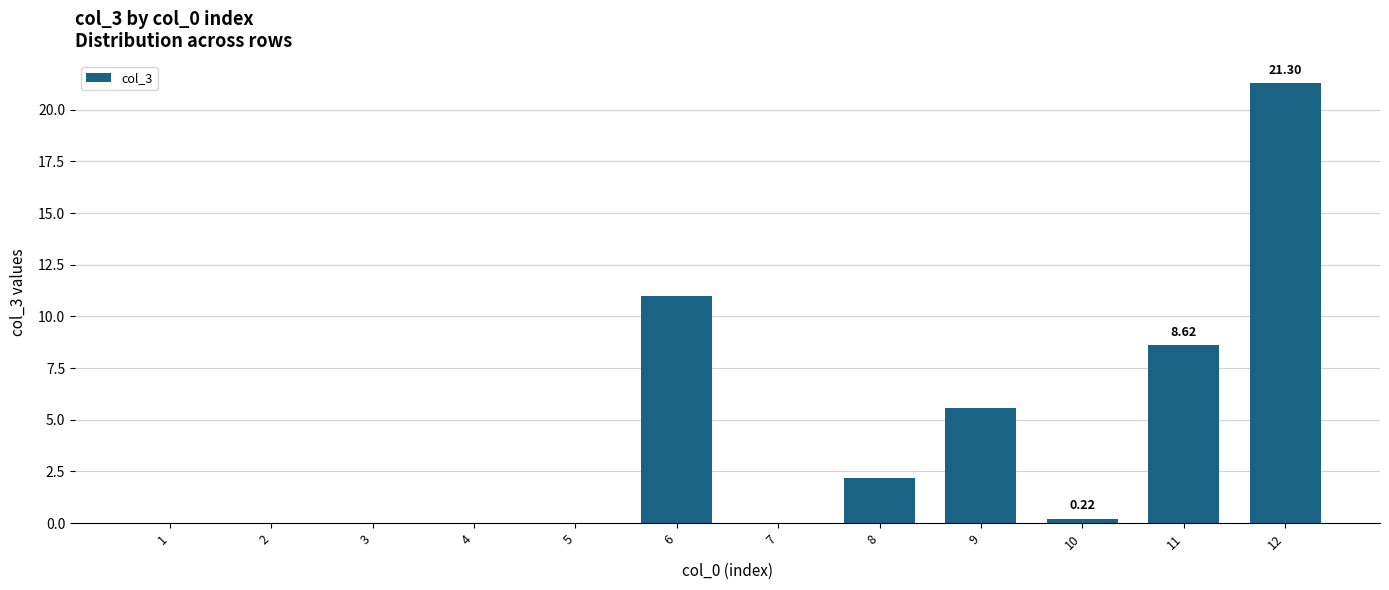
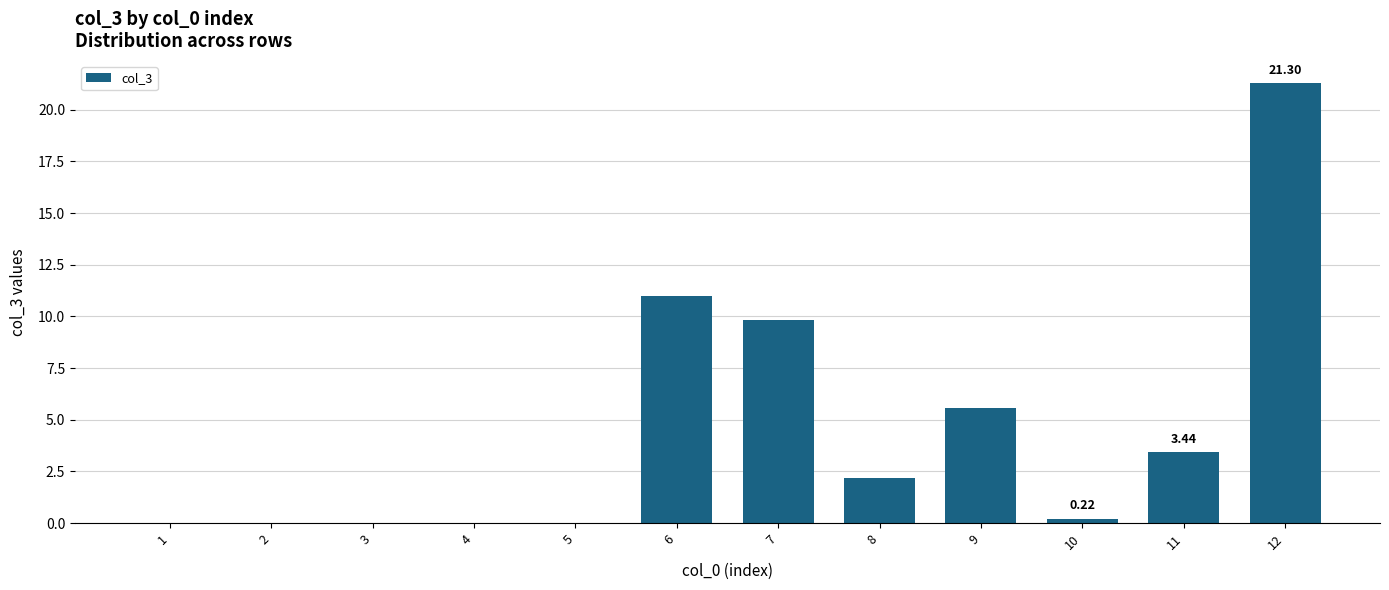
7: 0.0 -> 9.8
11: 8.62 -> 3.44
